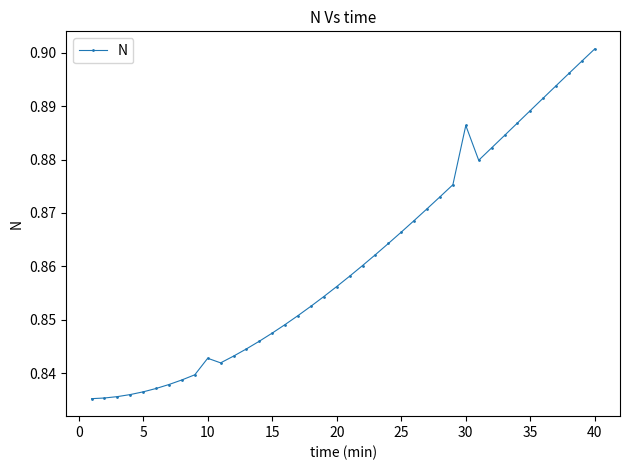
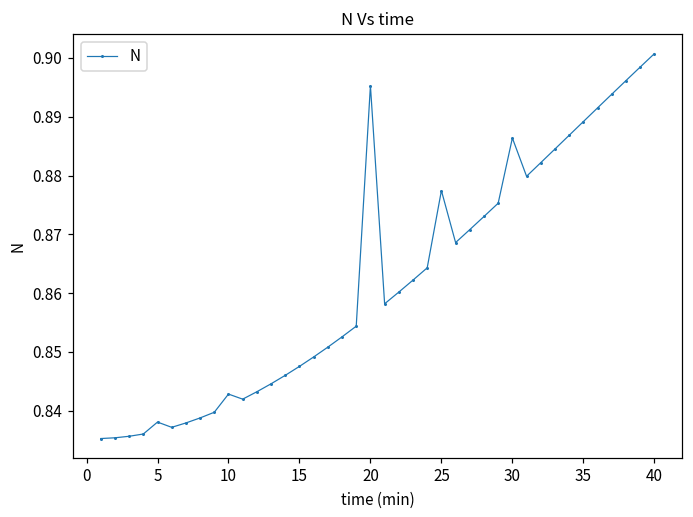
5: 0.837 -> 0.838
20: 0.856 -> 0.895
25: 0.866 -> 0.877
